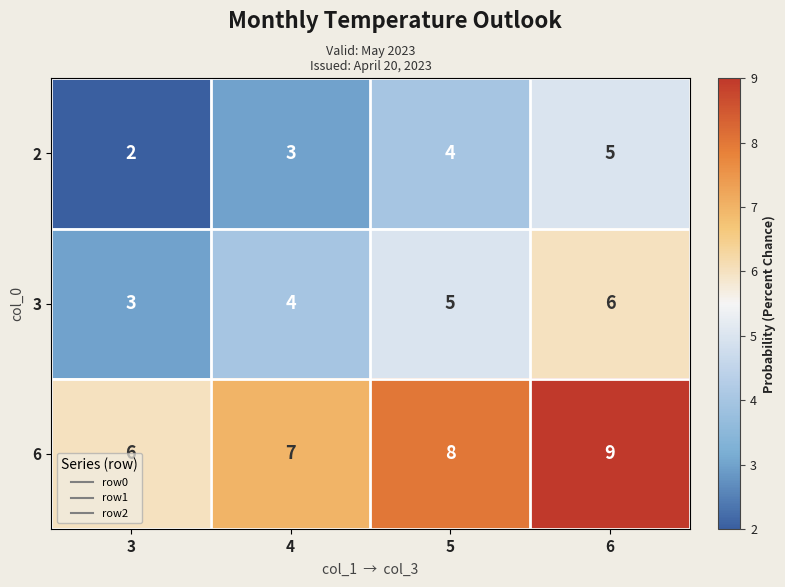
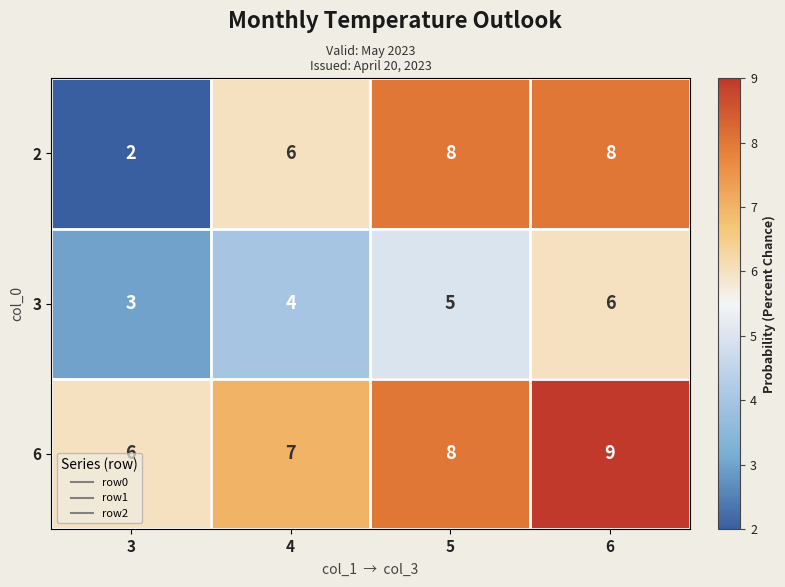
2, 4: 3 -> 6
2, 5: 4 -> 8
2, 6: 5 -> 8
